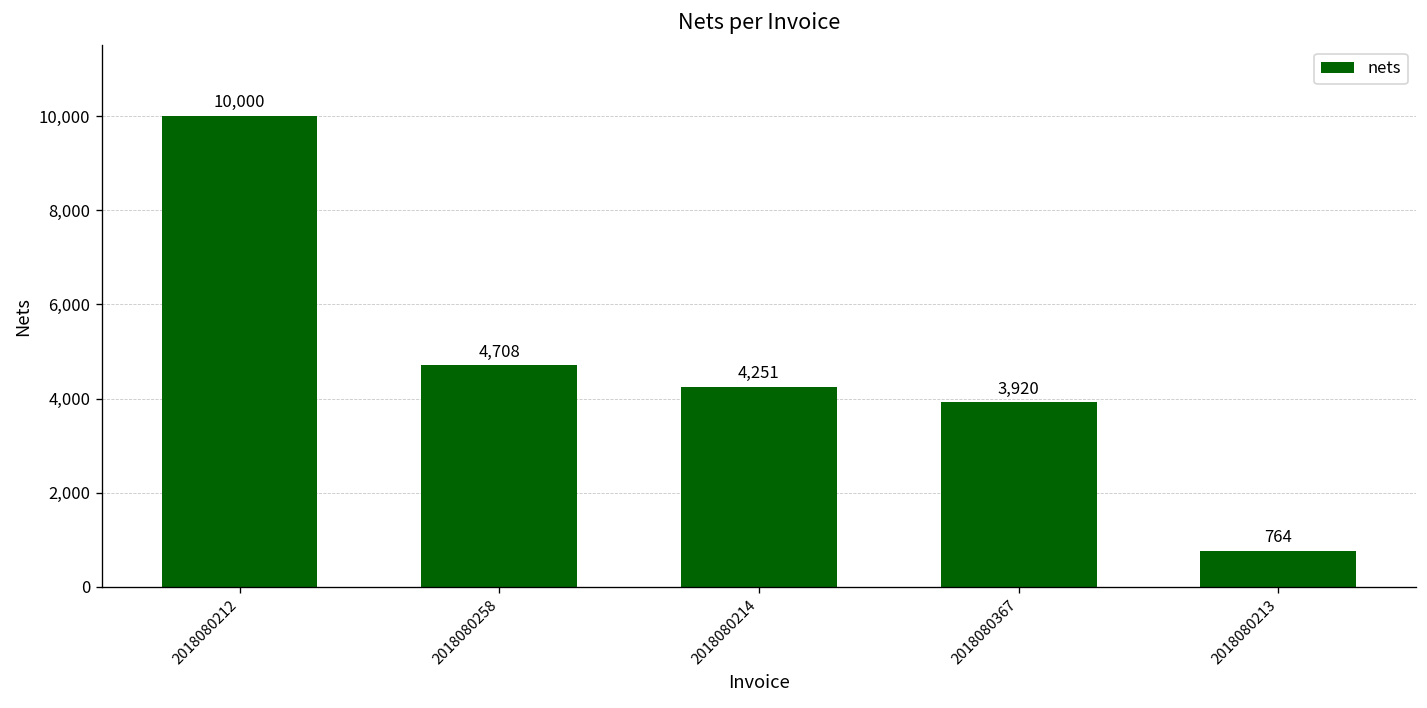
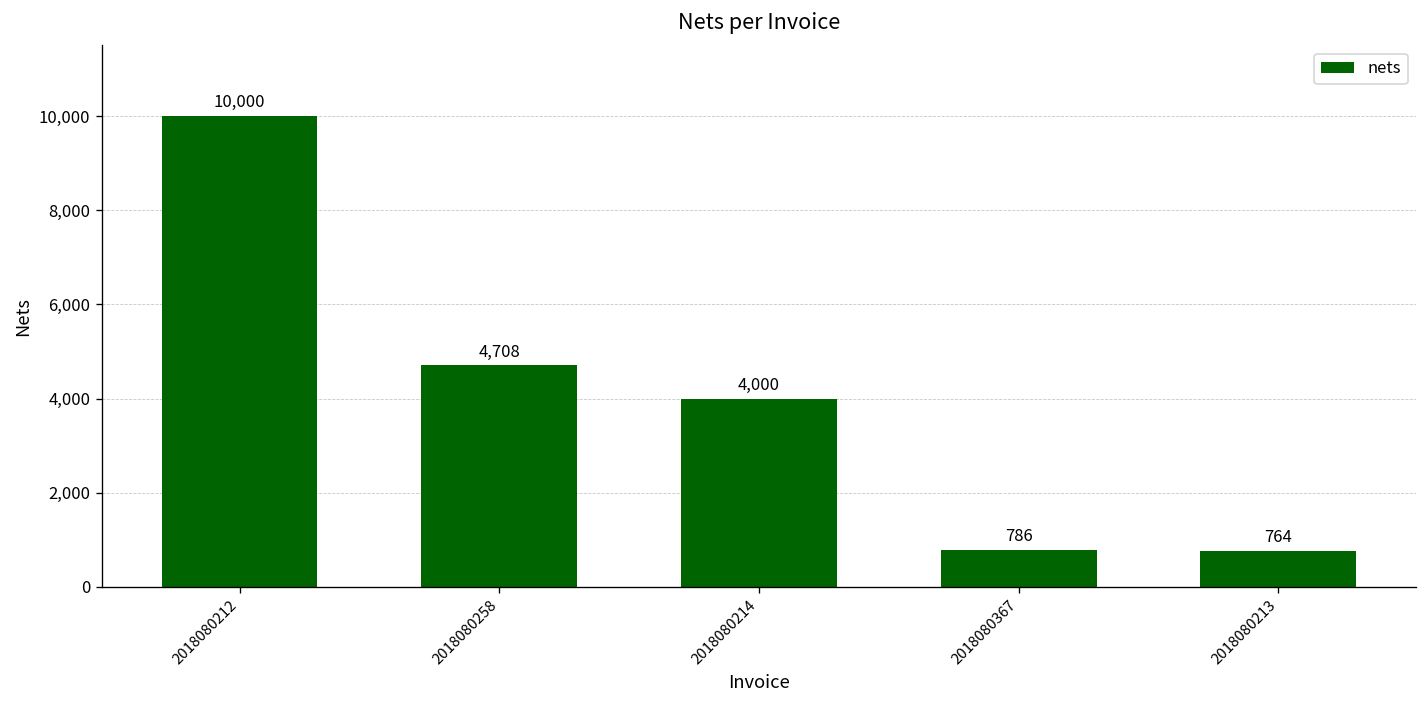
2018080214: 4,251 -> 4,000
2018080367: 3,920 -> 786
